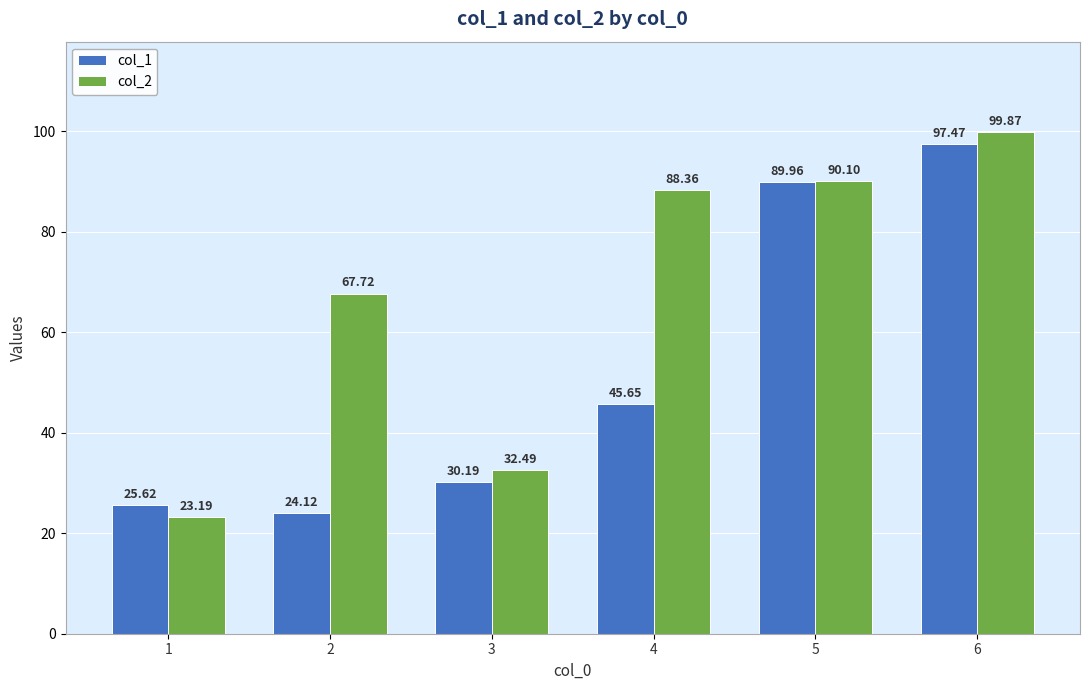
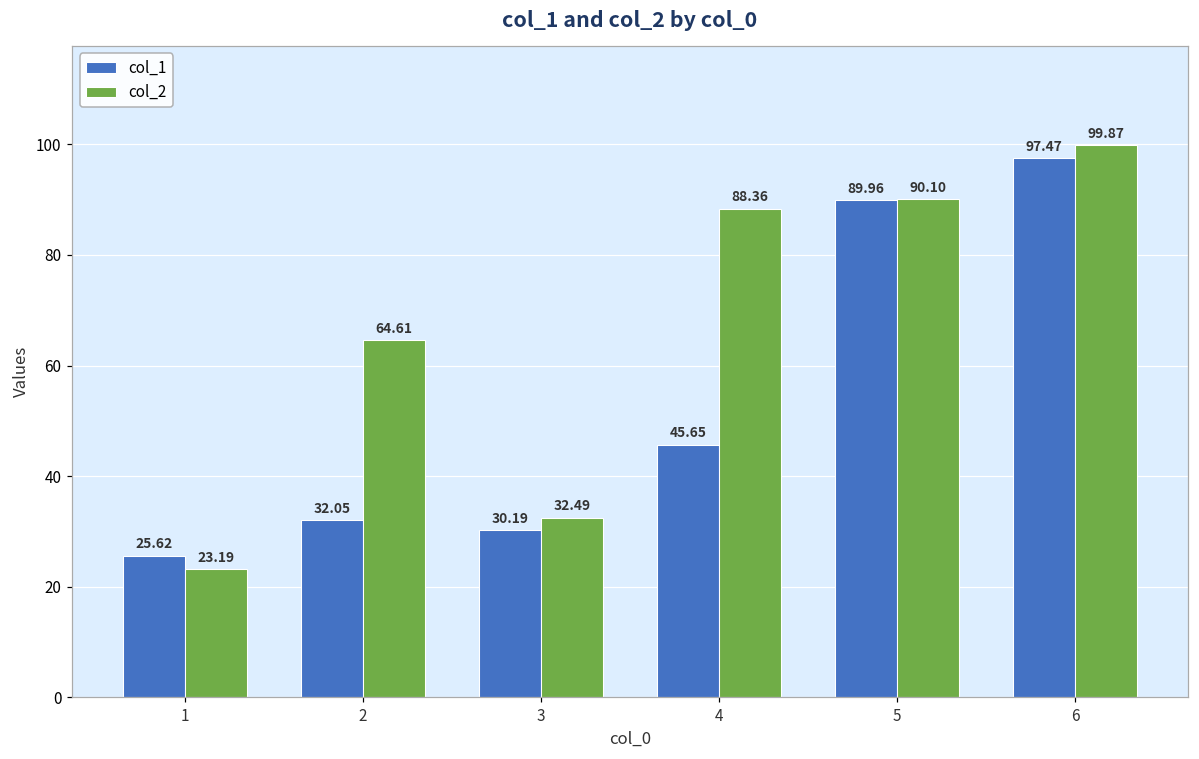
col_1, 2: 24.12 -> 32.05
col_2, 2: 67.72 -> 64.61
